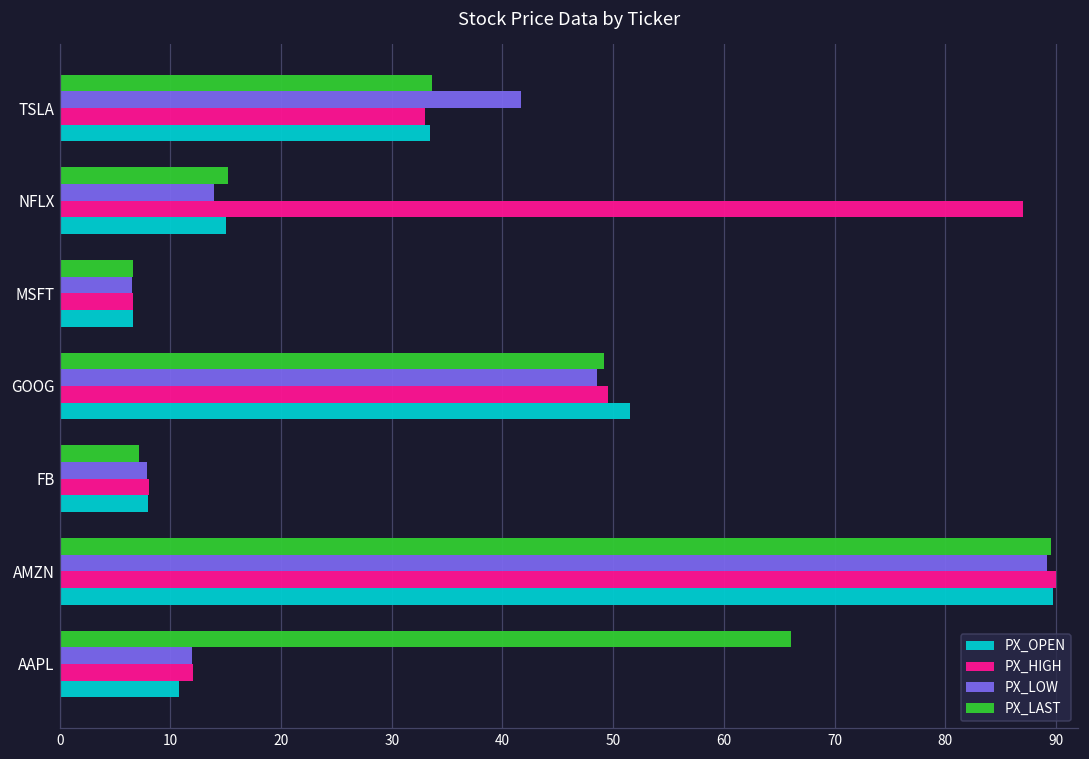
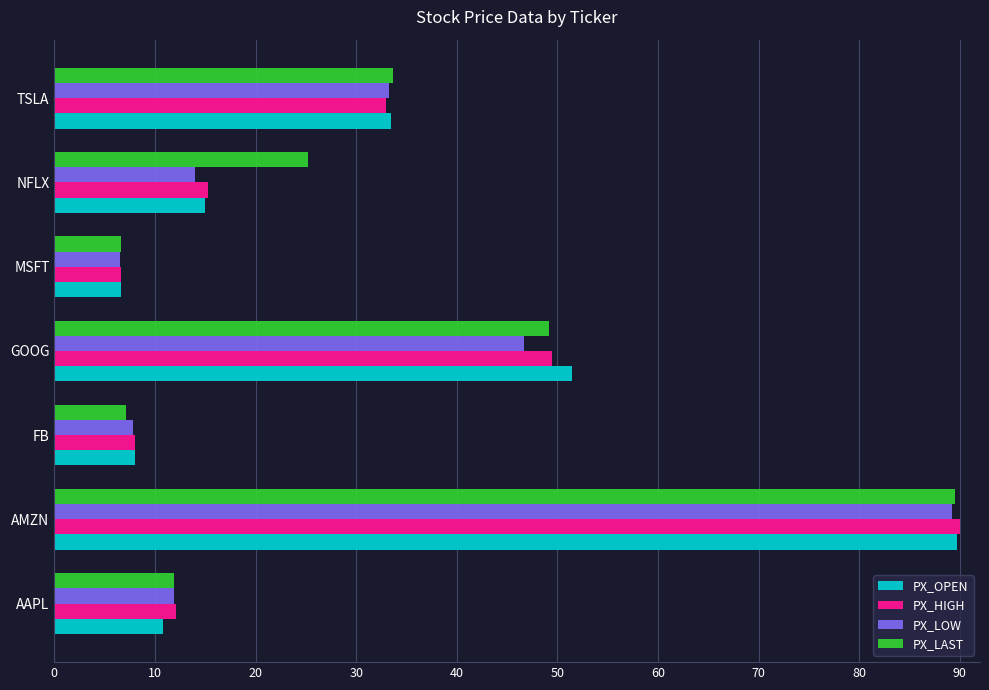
PX_LOW, TSLA: 41.6 -> 33.3
PX_LAST, NFLX: 15.2 -> 25.2
PX_HIGH, NFLX: 87.0 -> 15.3
PX_LOW, GOOG: 48.5 -> 46.7
PX_LAST, AAPL: 66.0 -> 11.9
